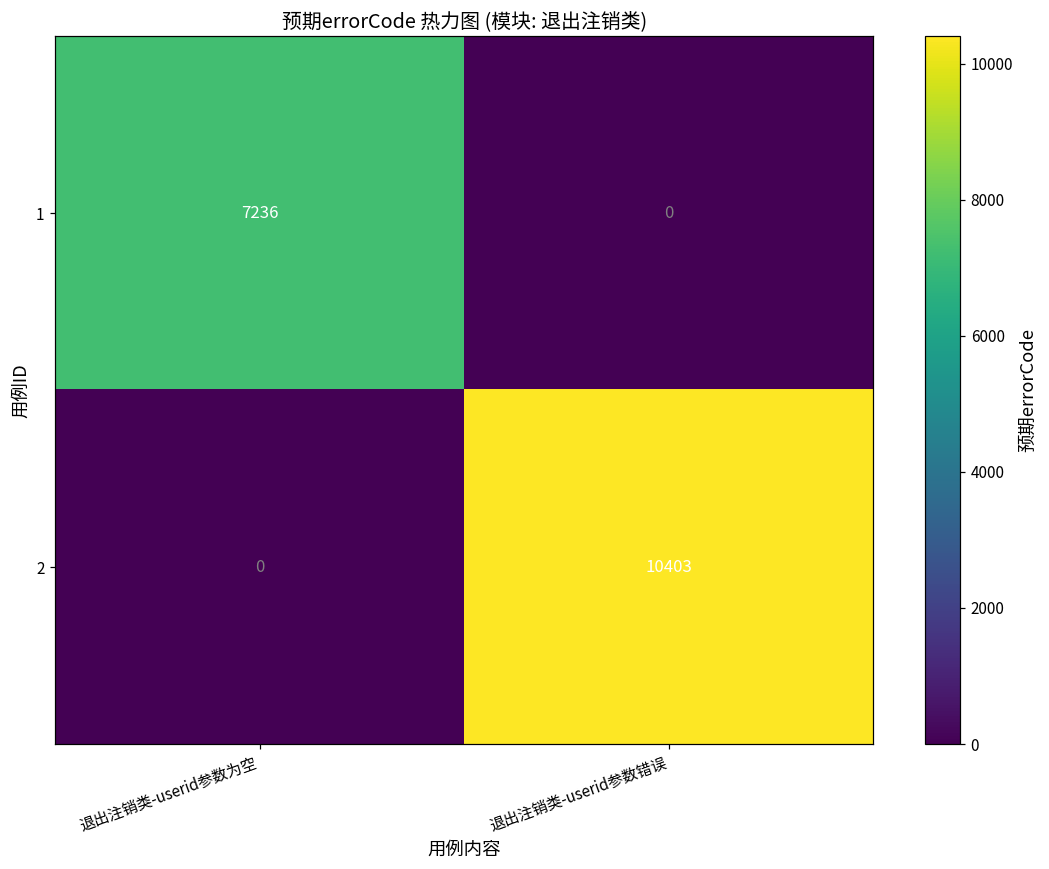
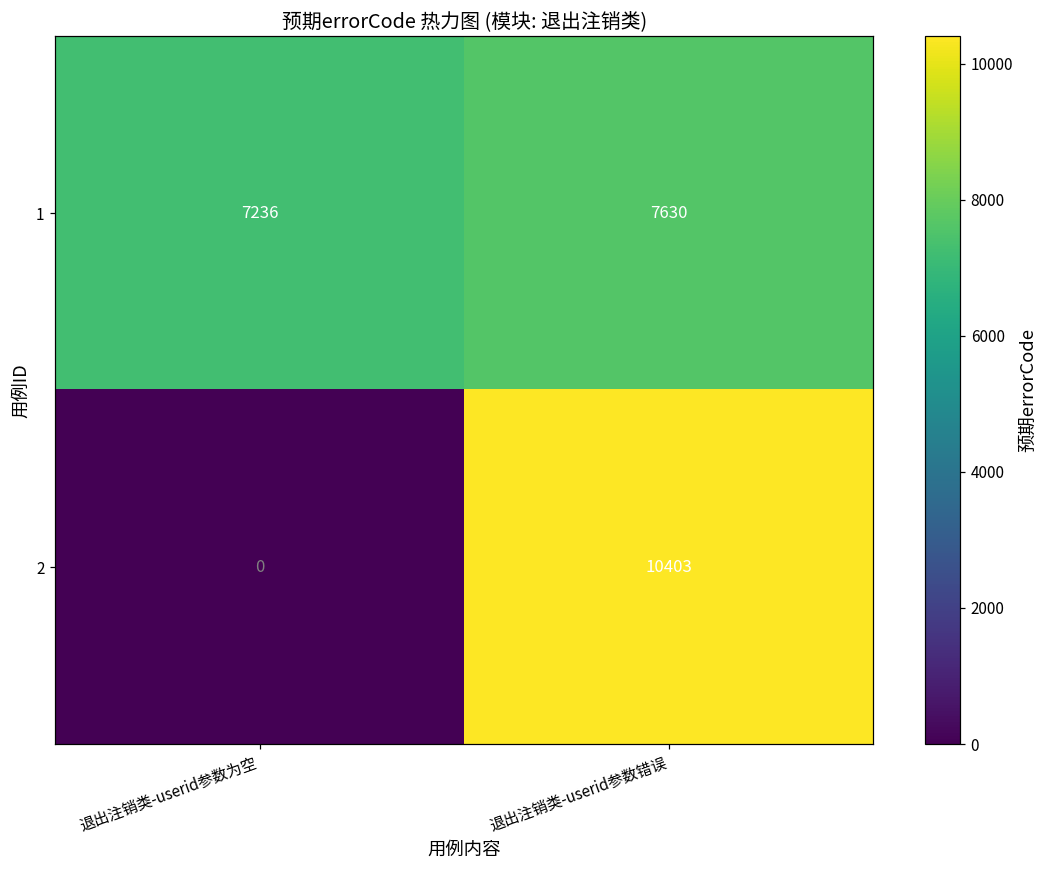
1, 退出注销类-userid参数错误: 0 -> 7630
